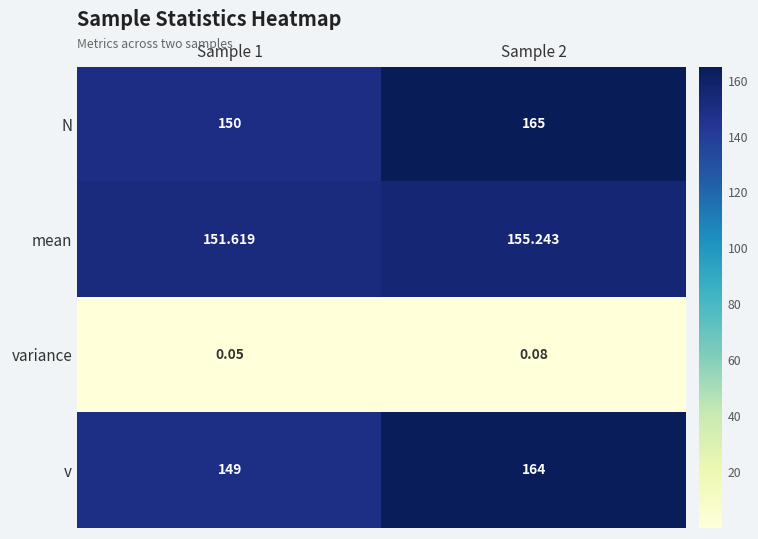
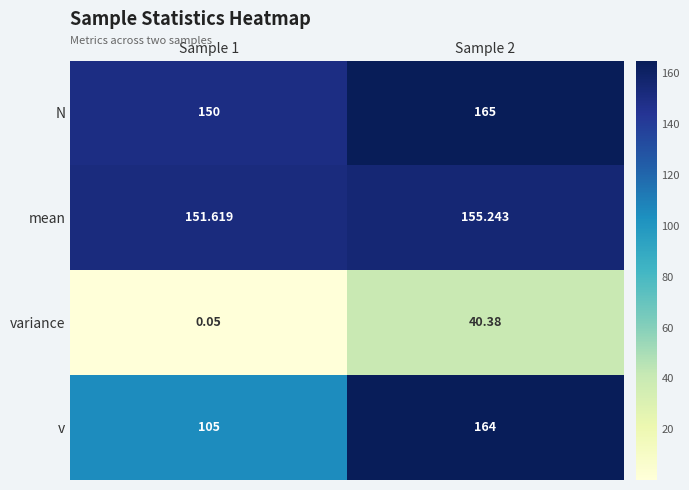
variance, Sample 2: 0.08 -> 40.38
v, Sample 1: 149 -> 105
